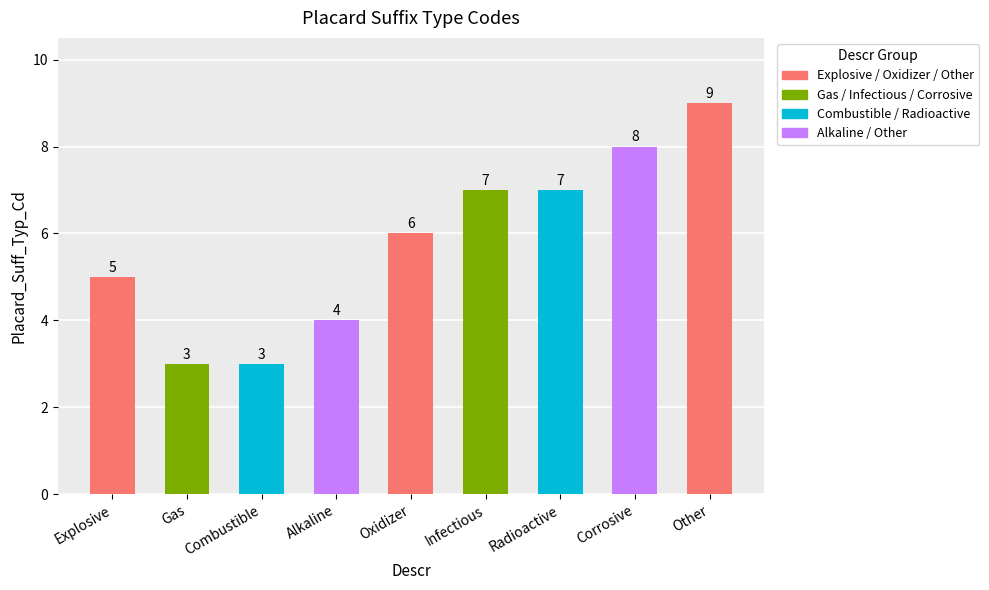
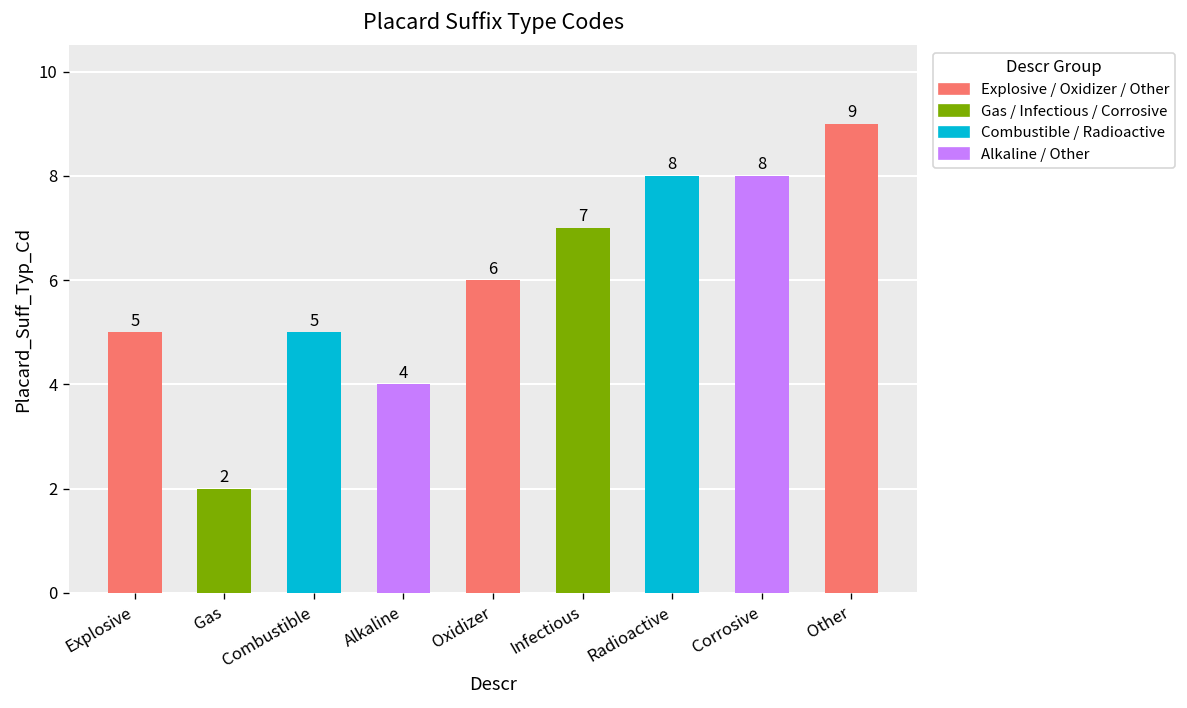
Gas: 3 -> 2
Combustible: 3 -> 5
Radioactive: 7 -> 8
